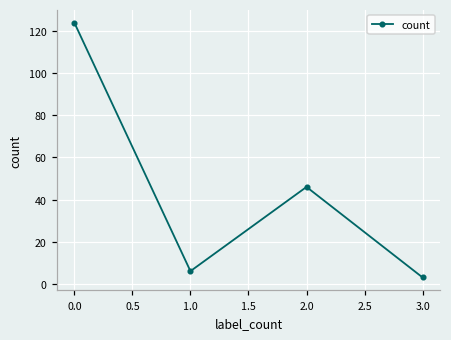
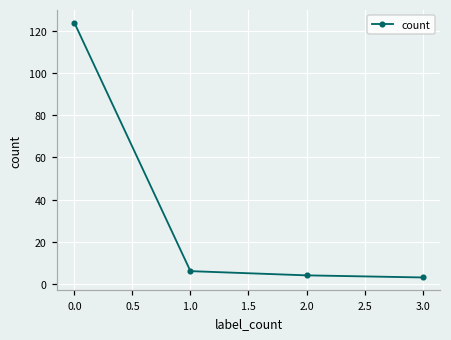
2.0: 46 -> 4
